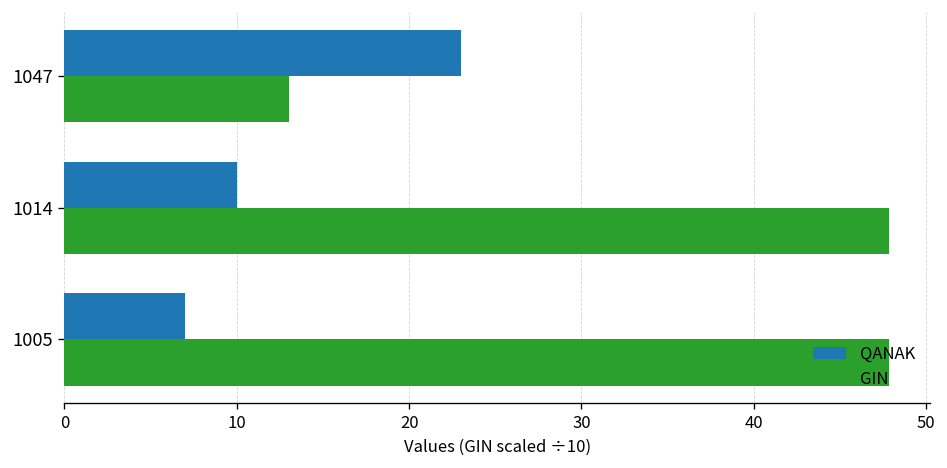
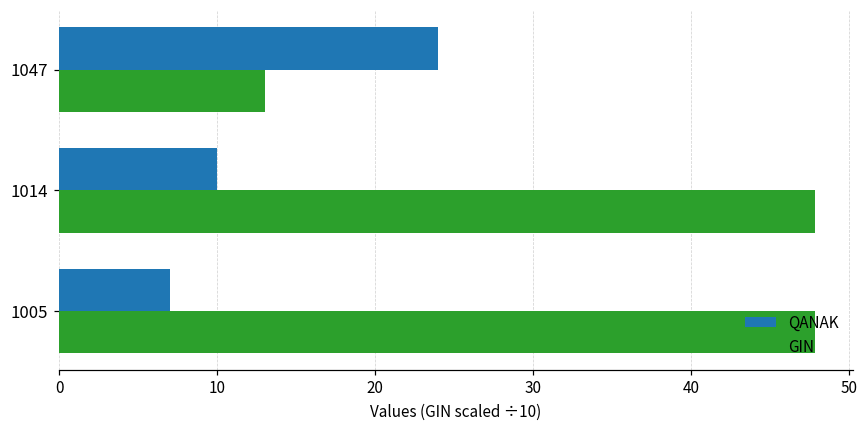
QANAK, 1047: 23 -> 24
